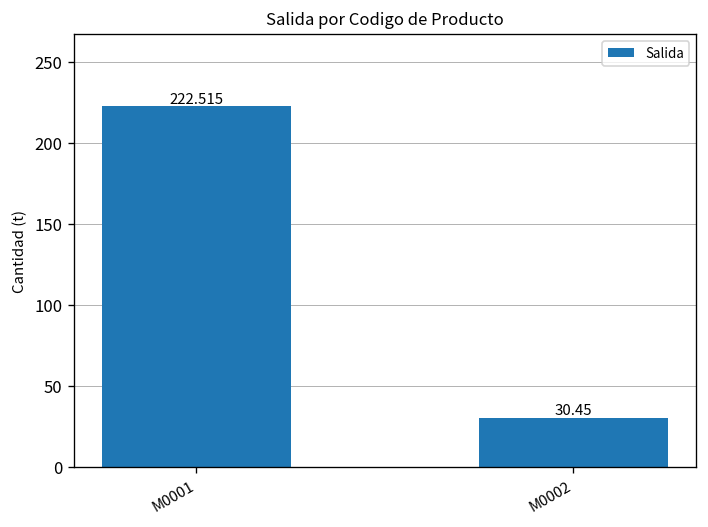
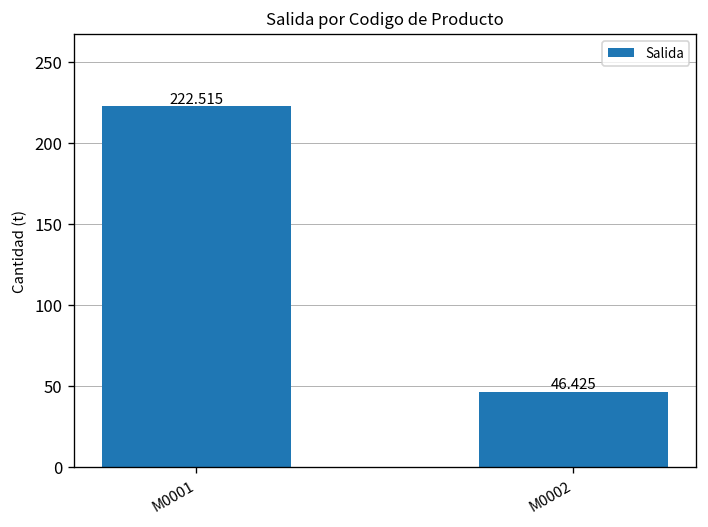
M0002: 30.45 -> 46.425
